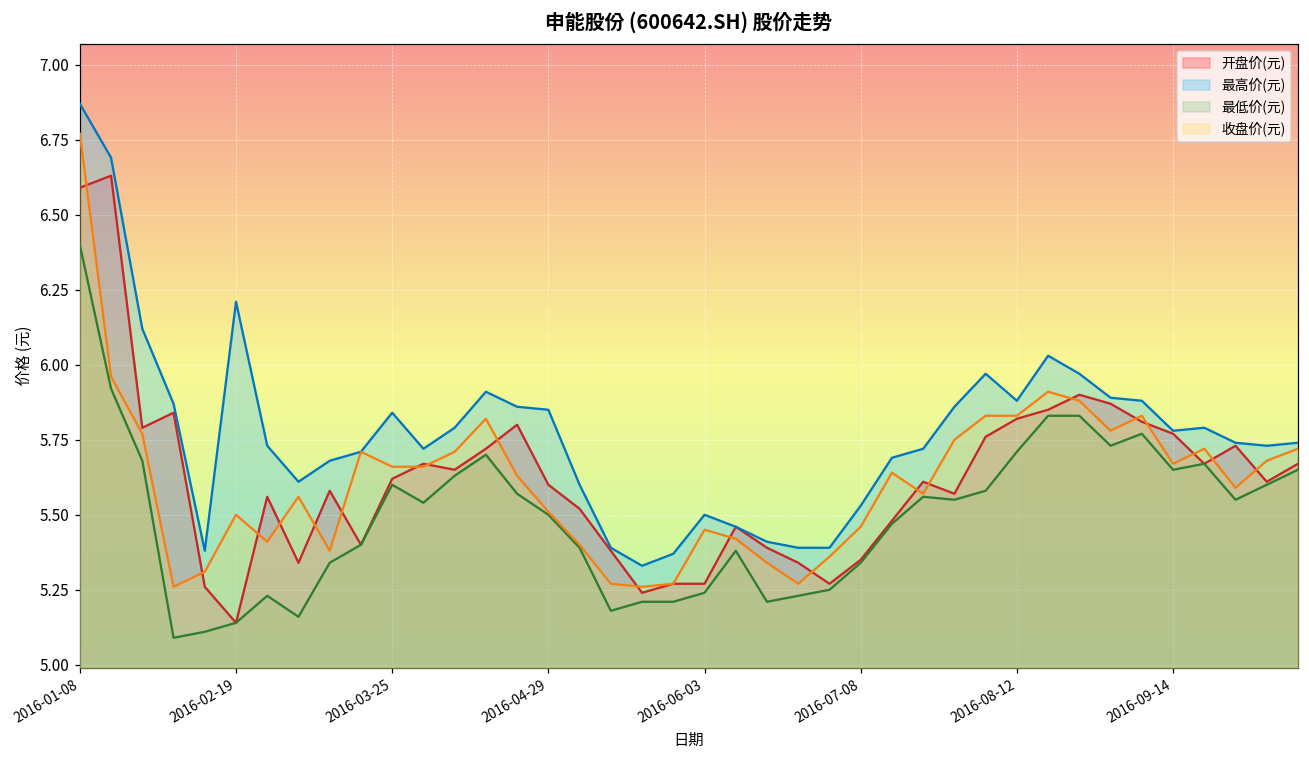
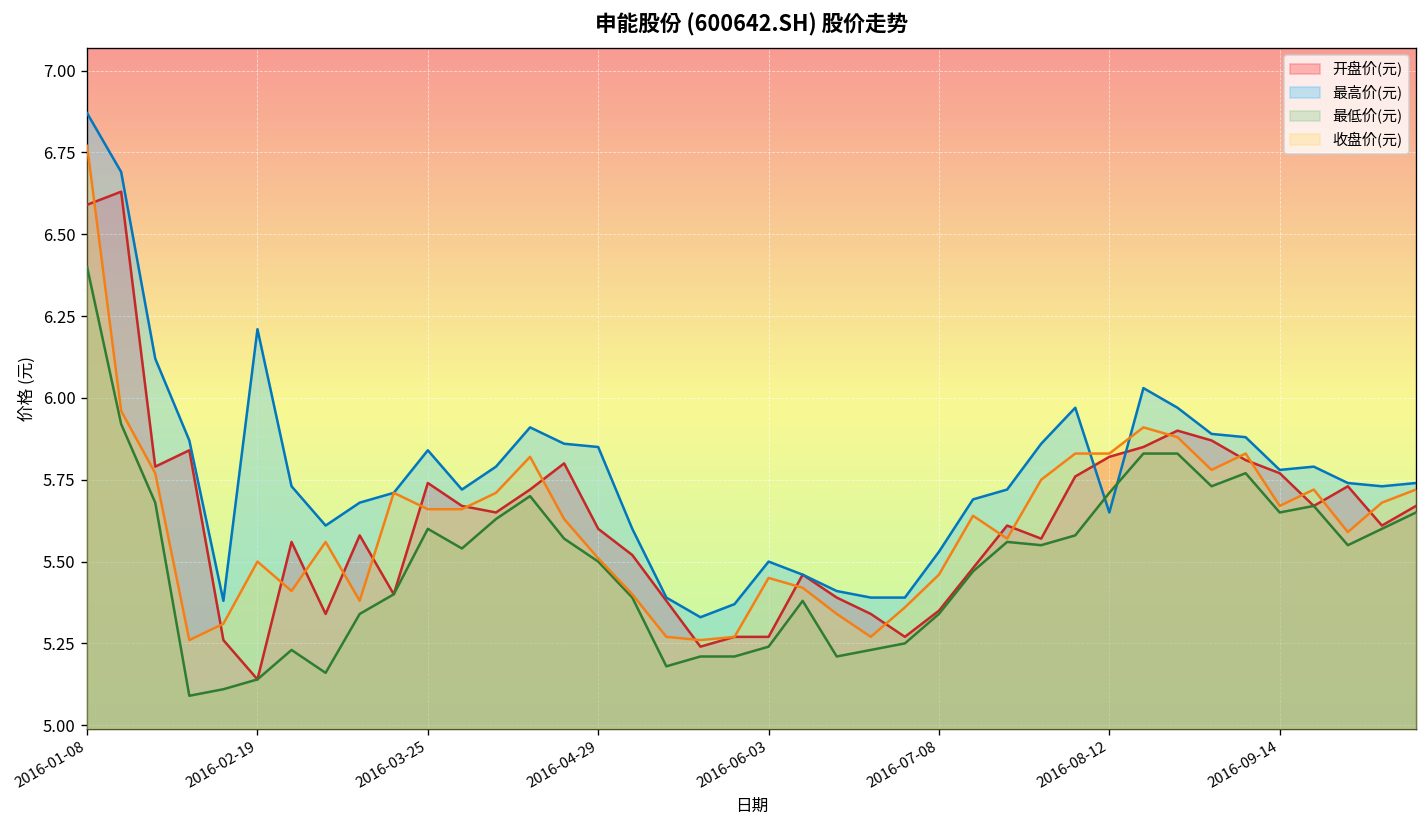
开盘价(元), 2016-03-25: 5.62 -> 5.74
最高价(元), 2016-08-12: 5.88 -> 5.65
